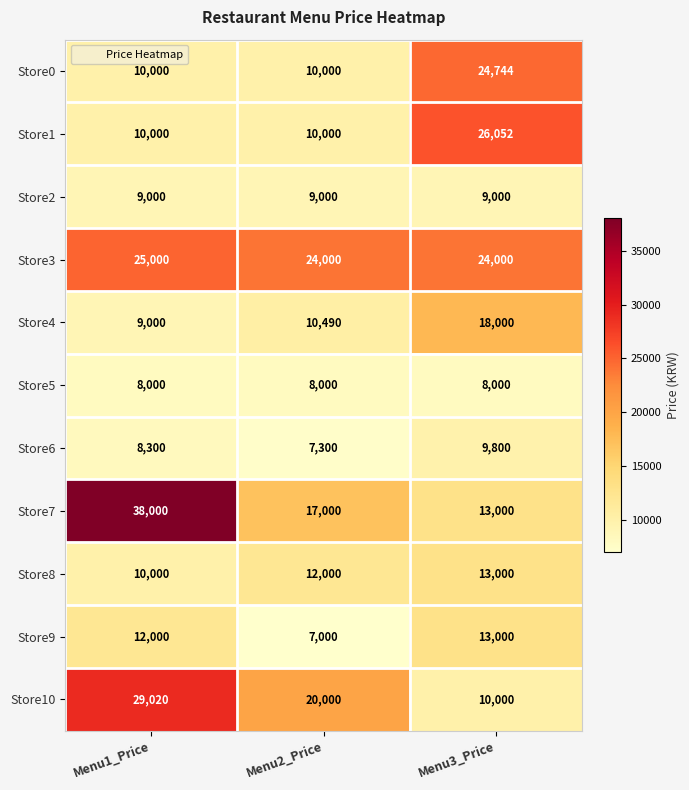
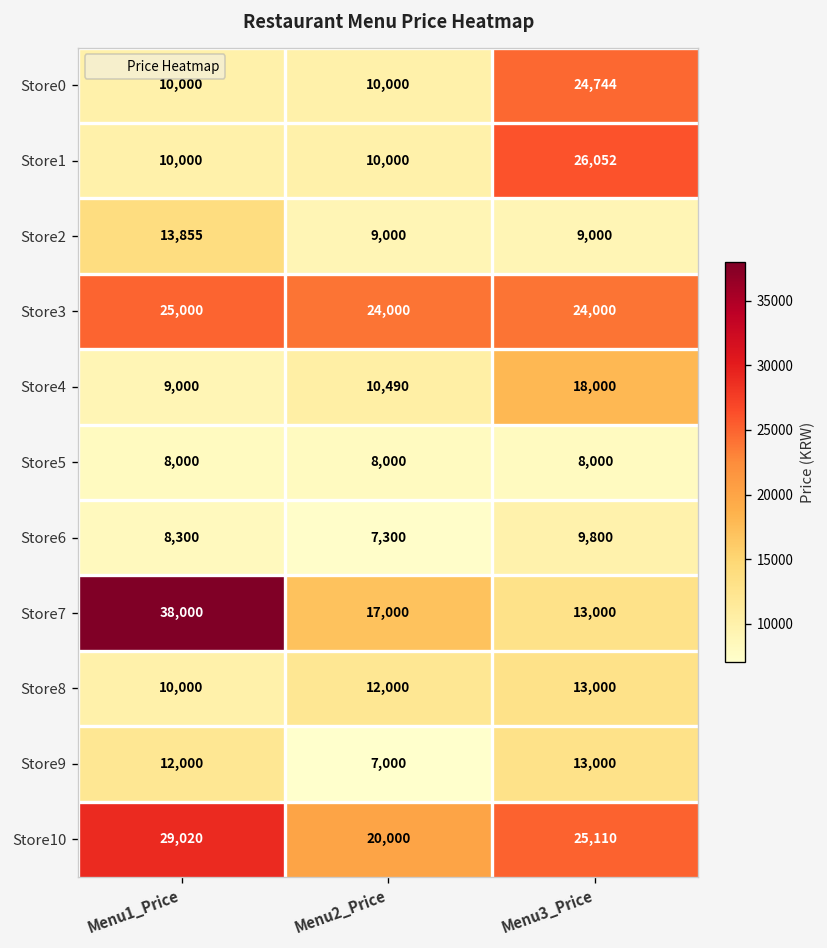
Store2, Menu1_Price: 9,000 -> 13,855
Store10, Menu3_Price: 10,000 -> 25,110
